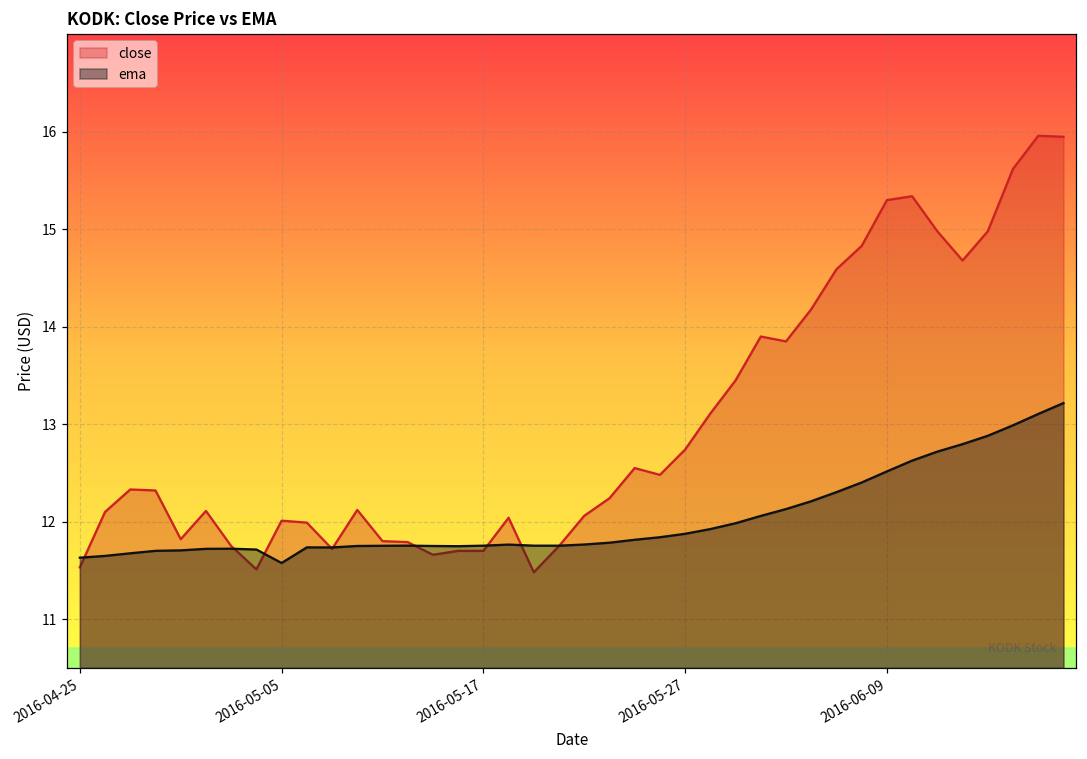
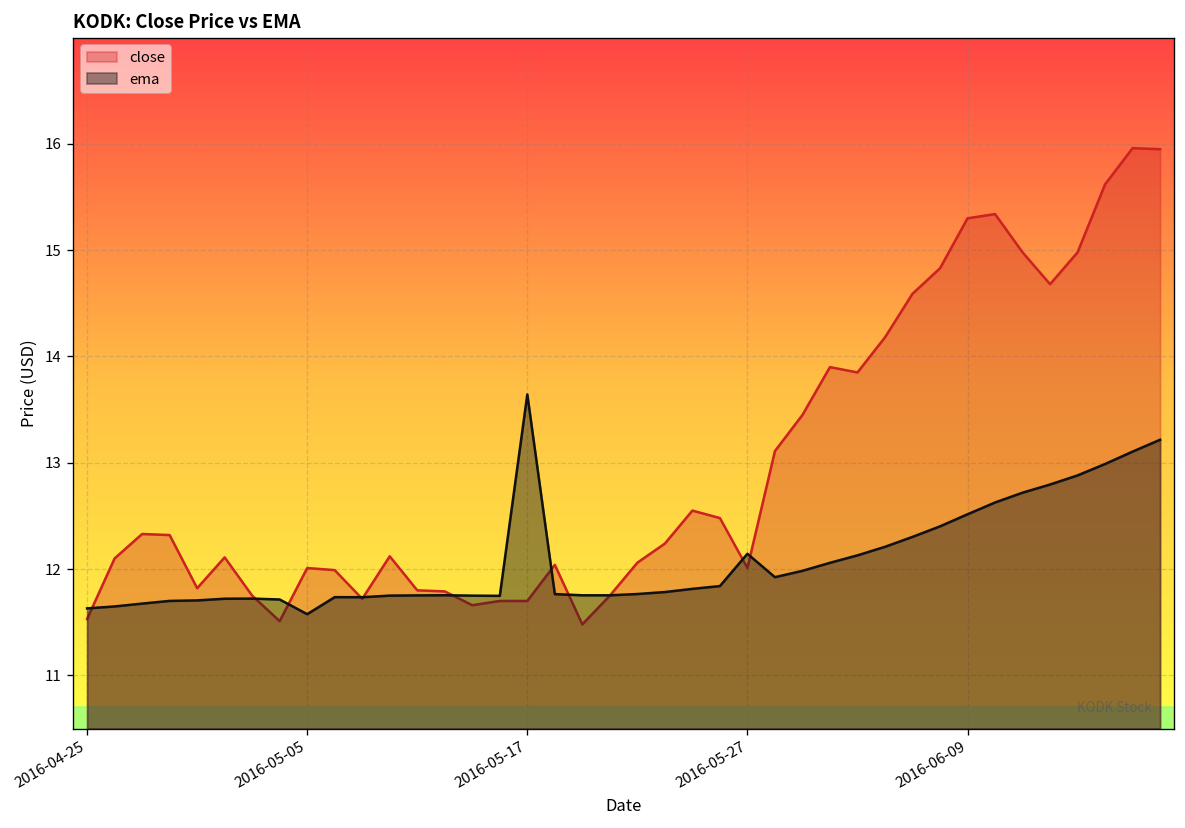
ema, 2016-05-17: 11.8 -> 13.6
close, 2016-05-27: 12.7 -> 12.0
ema, 2016-05-27: 11.9 -> 12.1
